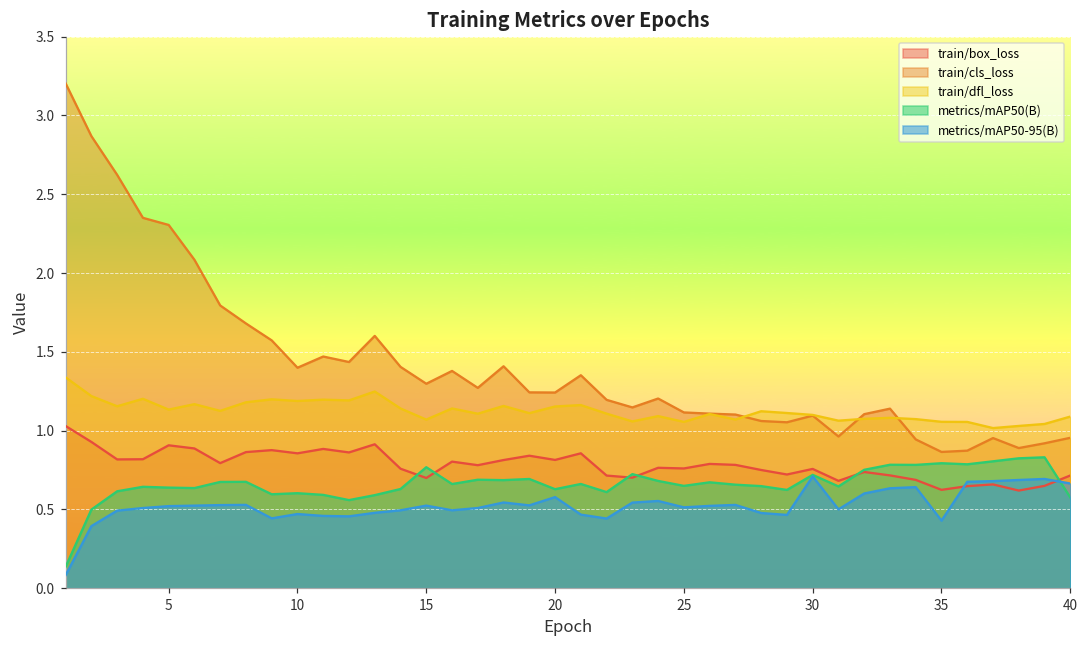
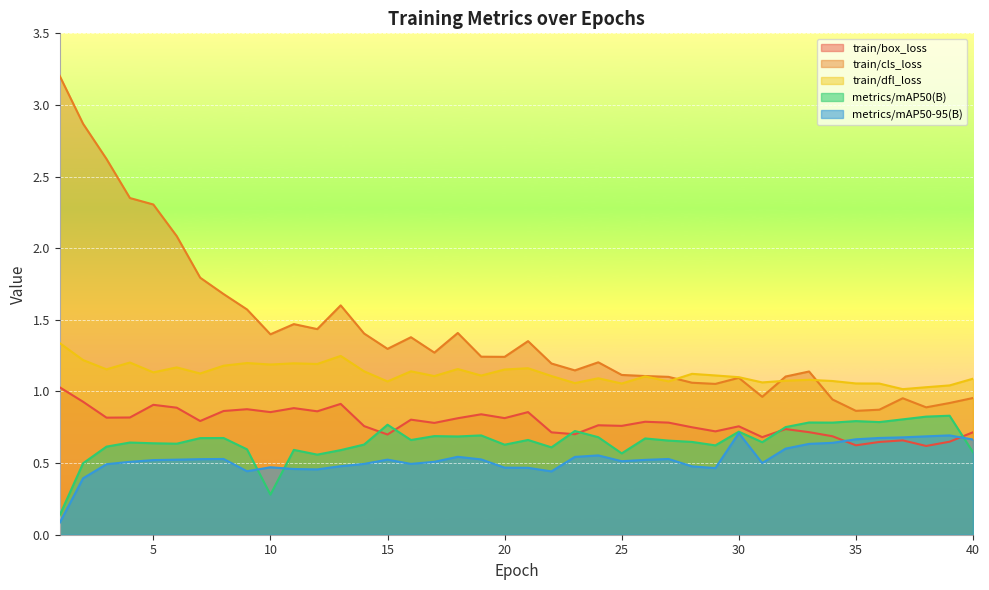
metrics/mAP50(B), 10: 0.60 -> 0.28
metrics/mAP50-95(B), 20: 0.58 -> 0.47
metrics/mAP50(B), 25: 0.65 -> 0.57
metrics/mAP50-95(B), 35: 0.43 -> 0.67
